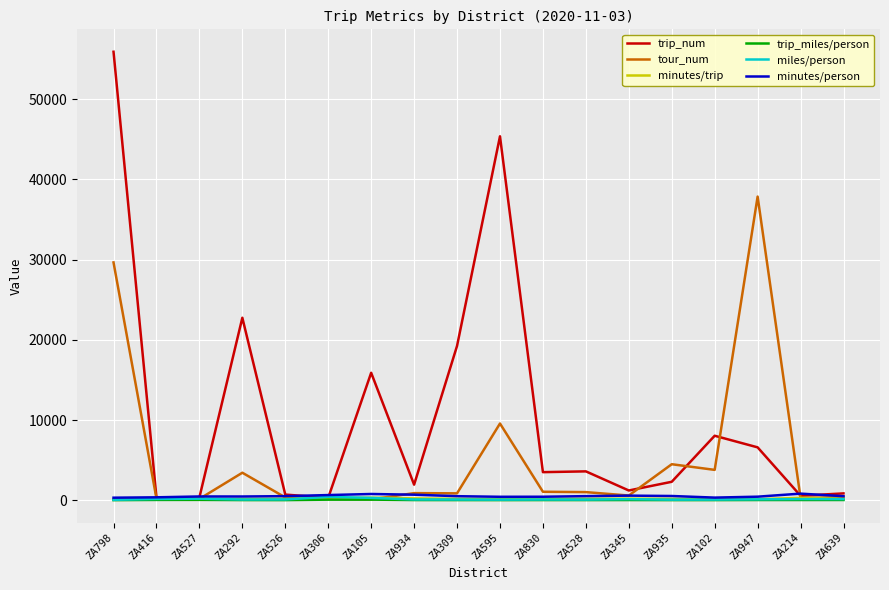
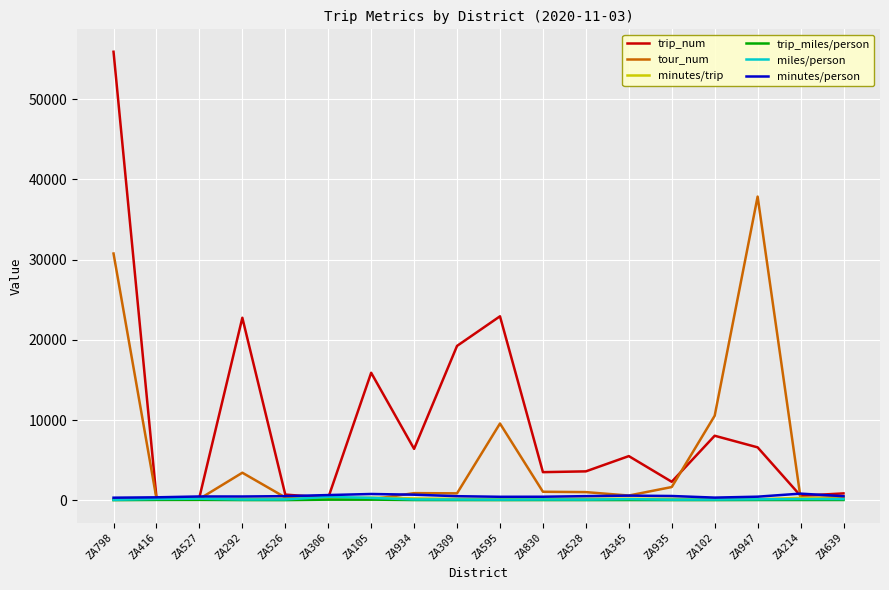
tour_num, ZA798: 30000 -> 31000
trip_num, ZA934: 2000 -> 6000
trip_num, ZA595: 45000 -> 23000
trip_num, ZA345: 1000 -> 6000
tour_num, ZA935: 4000 -> 2000
tour_num, ZA102: 4000 -> 11000
